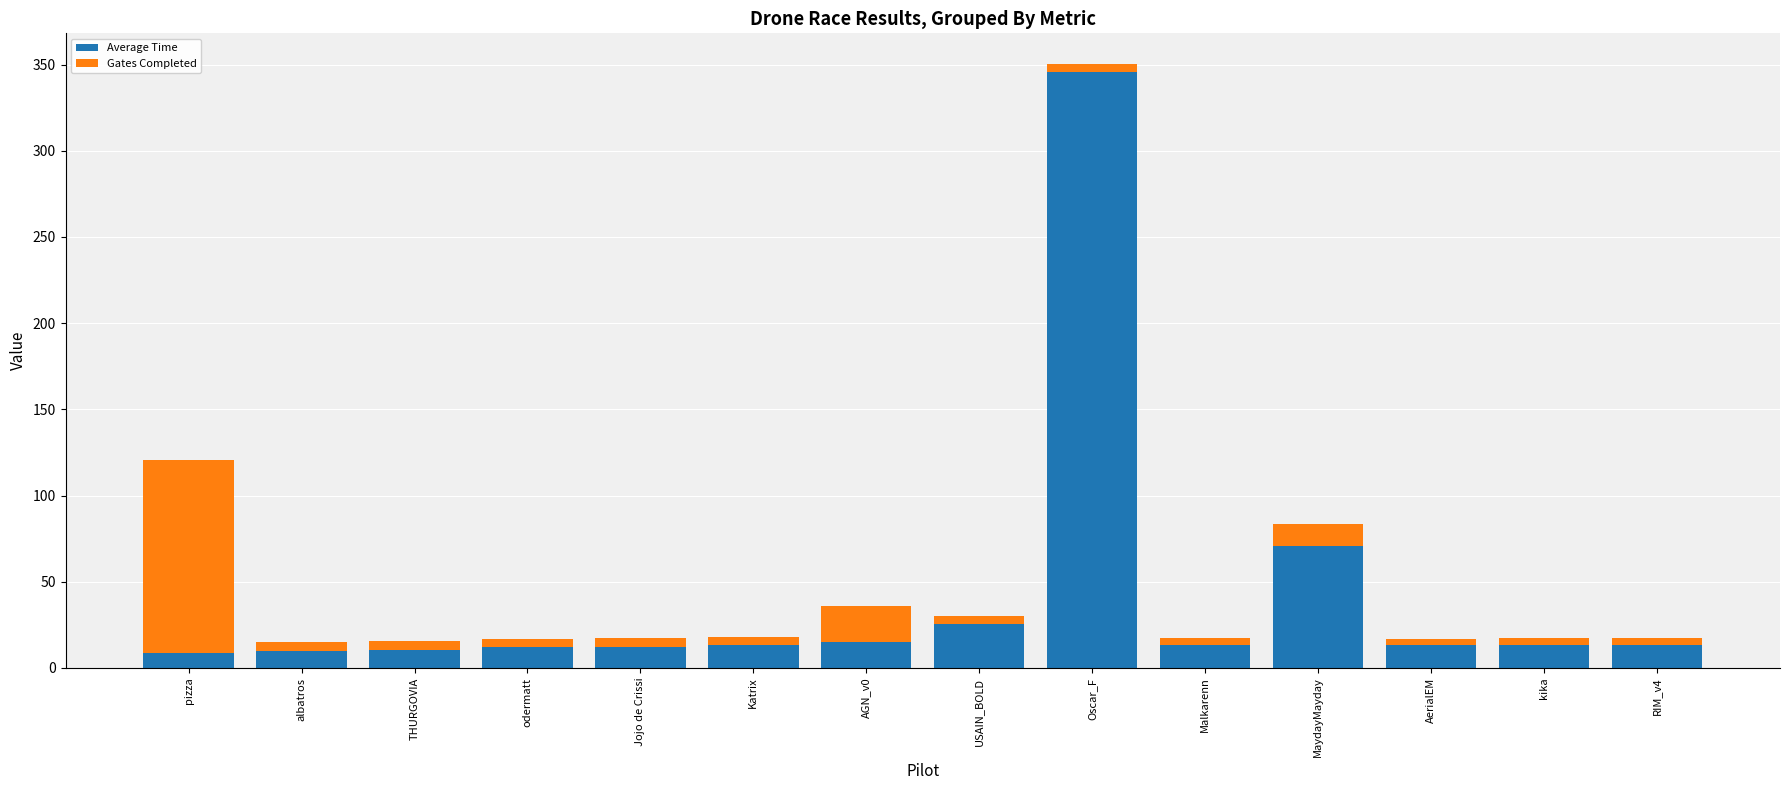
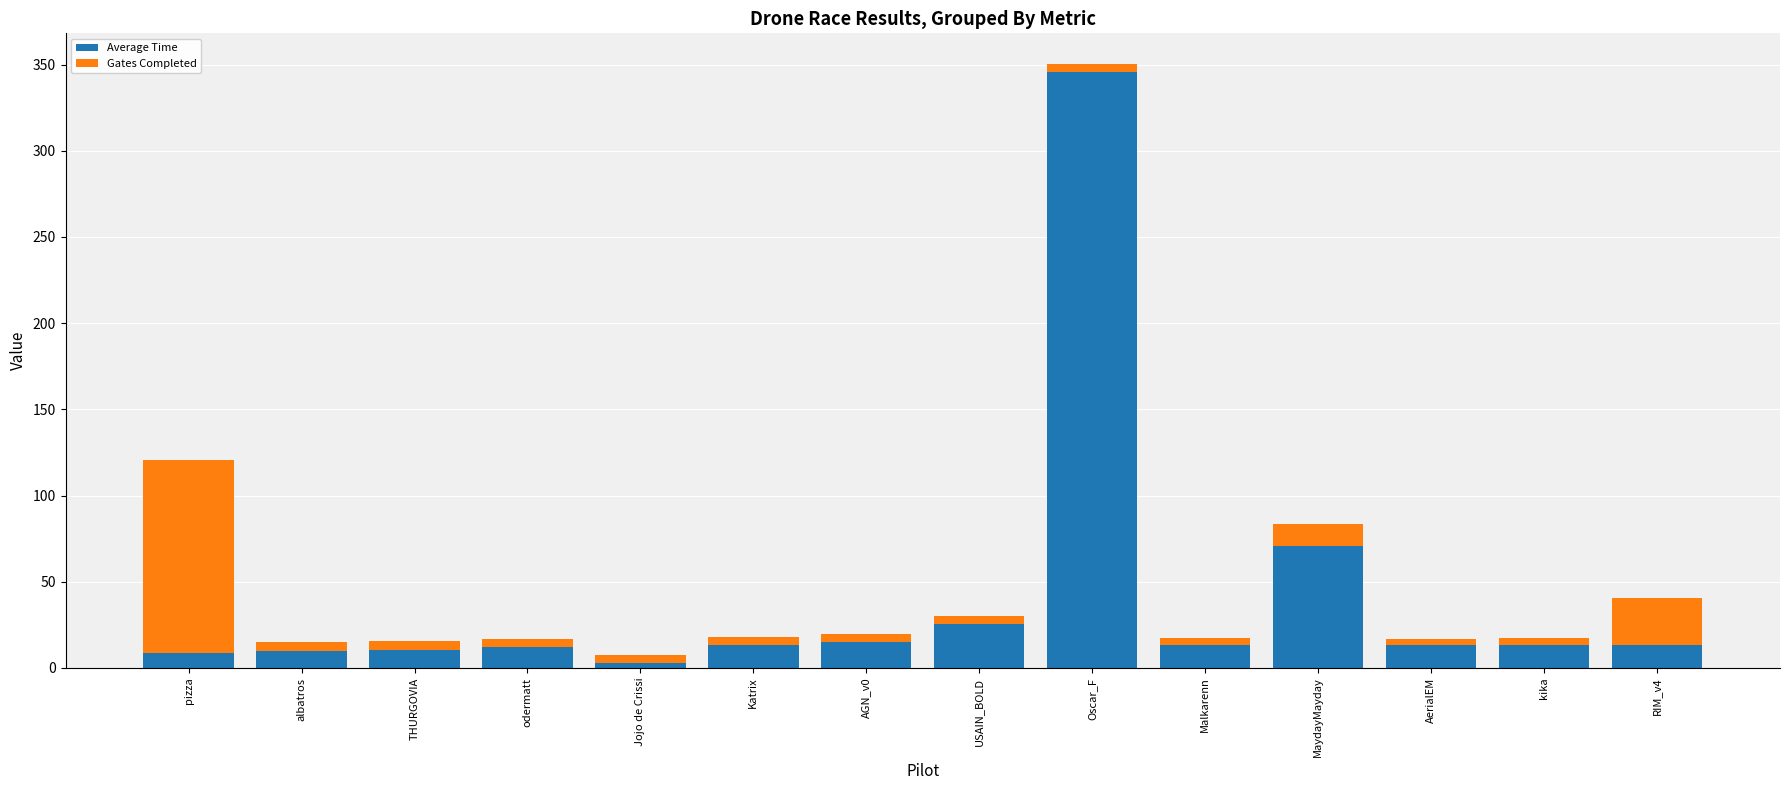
Average Time, Jojo de Crissi: 12 -> 3
Gates Completed, AGN_v0: 21 -> 5
Gates Completed, RIM_v4: 4 -> 27
